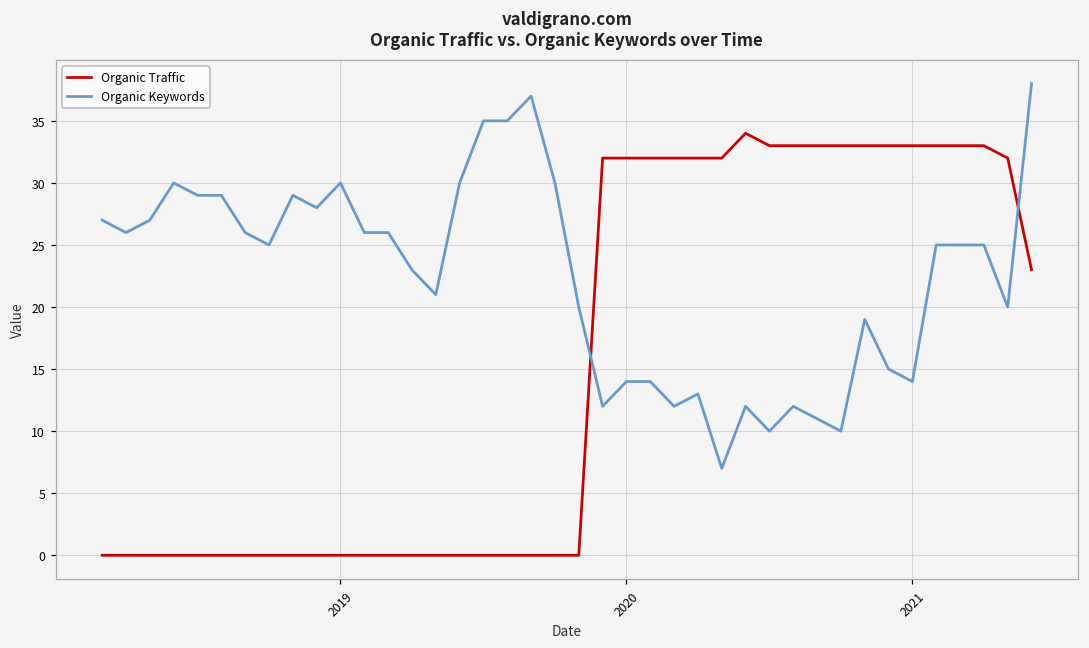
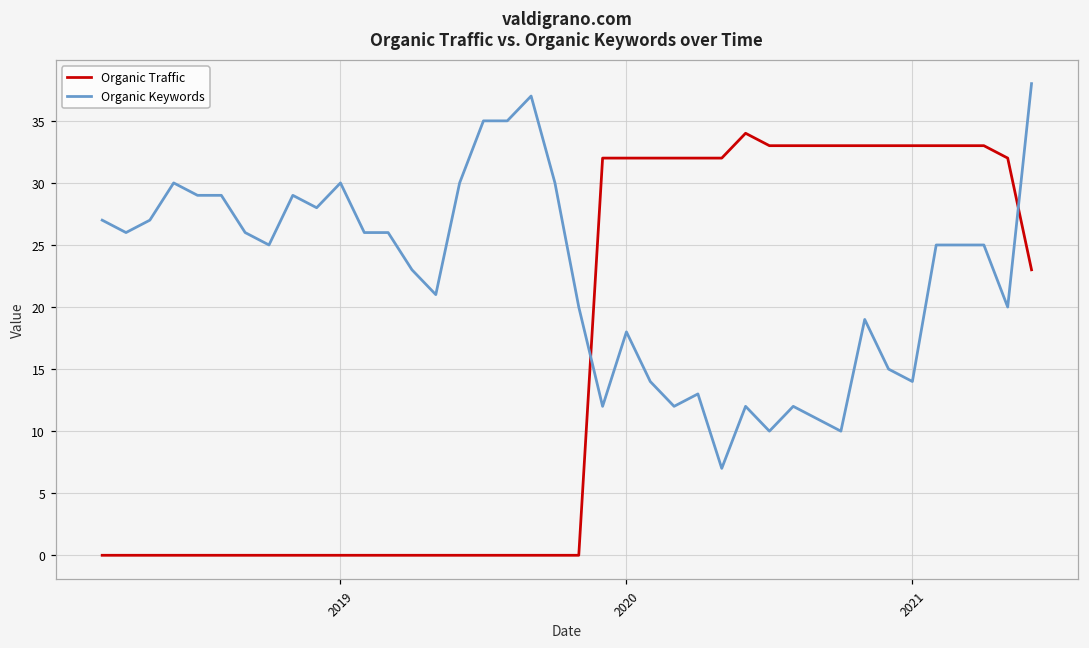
Organic Keywords, 2020: 14 -> 18
